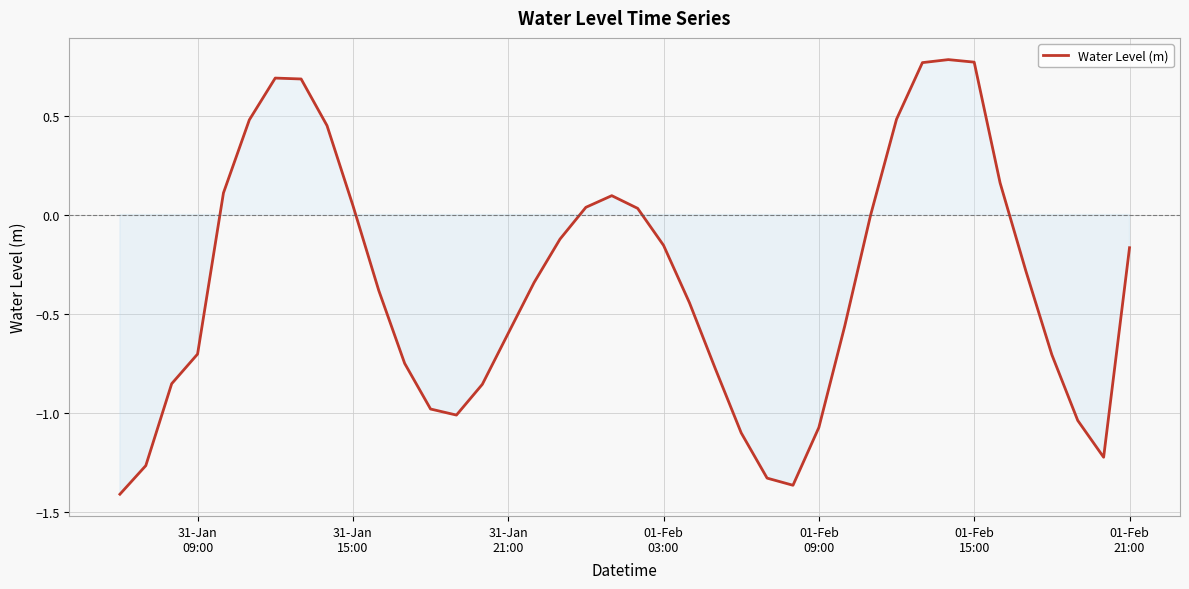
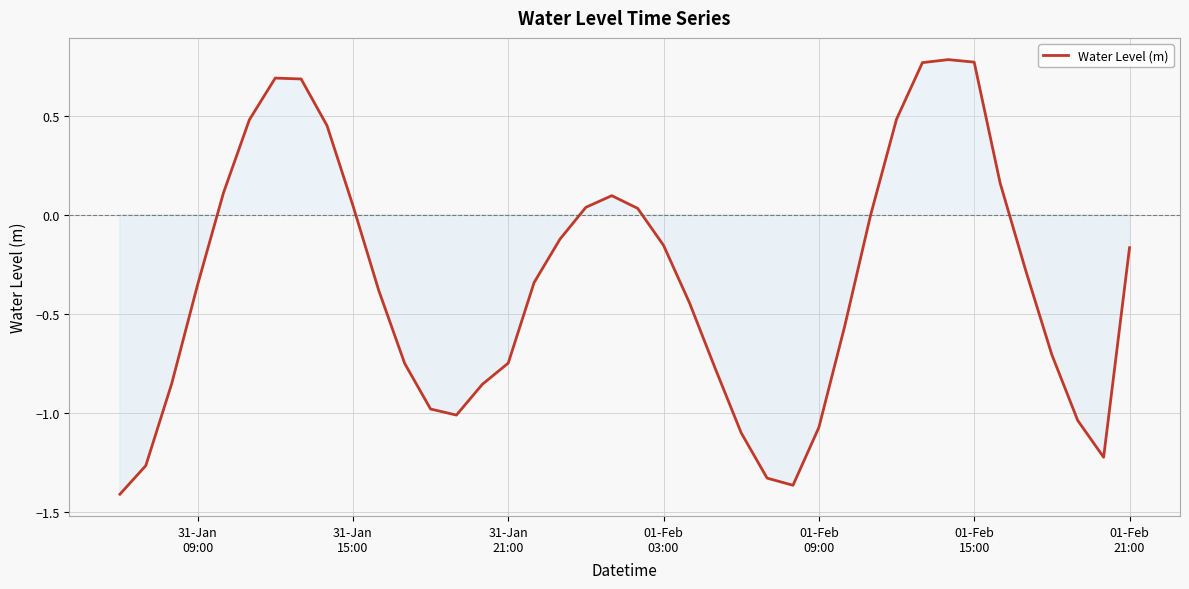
31-Jan 09:00: -0.70 -> -0.35
31-Jan 21:00: -0.60 -> -0.75
